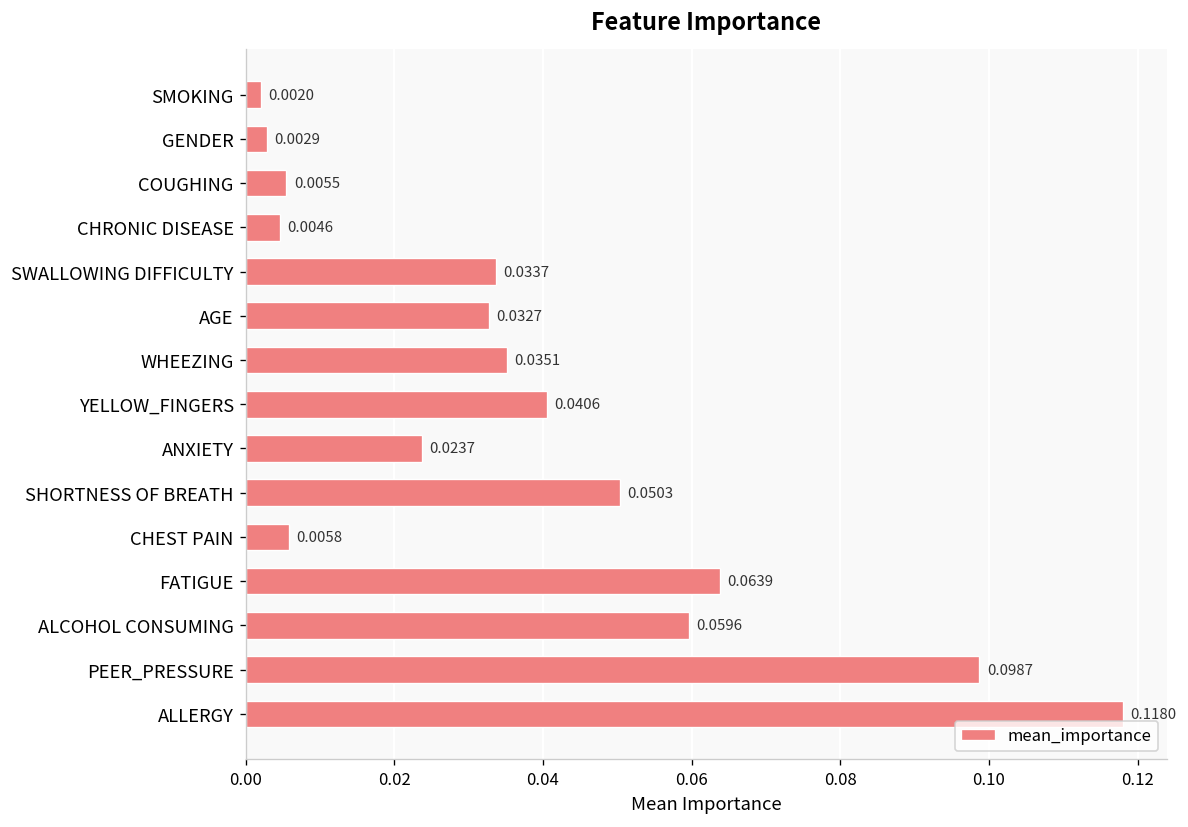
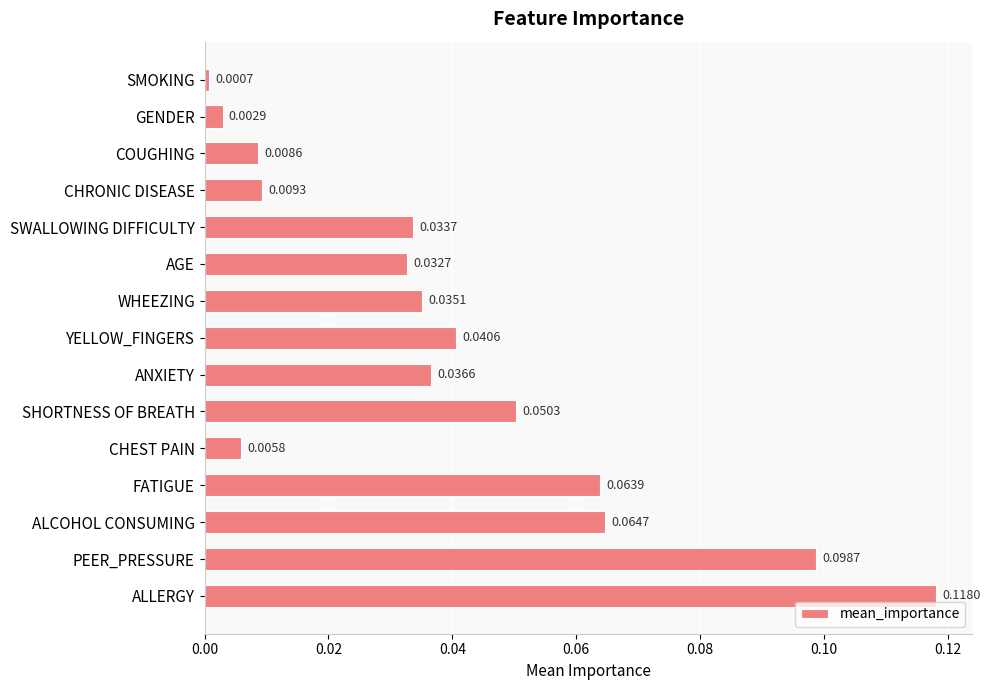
SMOKING: 0.0020 -> 0.0007
COUGHING: 0.0055 -> 0.0086
CHRONIC DISEASE: 0.0046 -> 0.0093
ANXIETY: 0.0237 -> 0.0366
ALCOHOL CONSUMING: 0.0596 -> 0.0647
